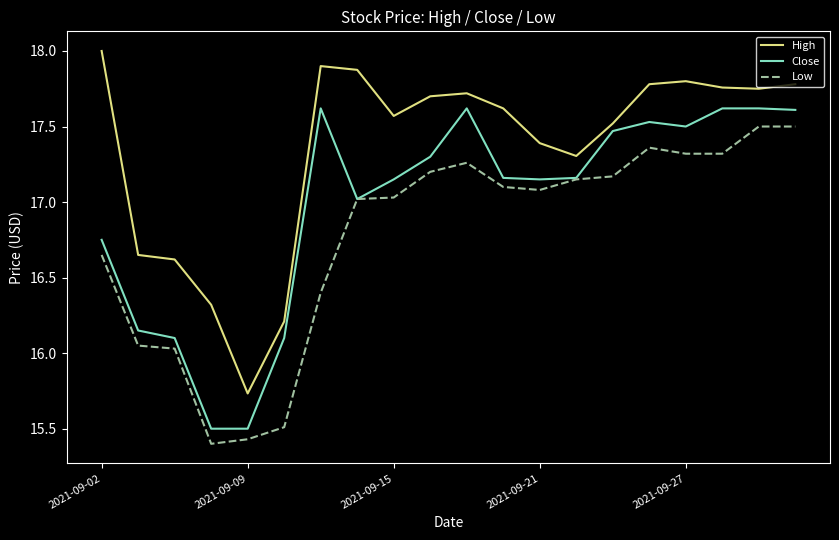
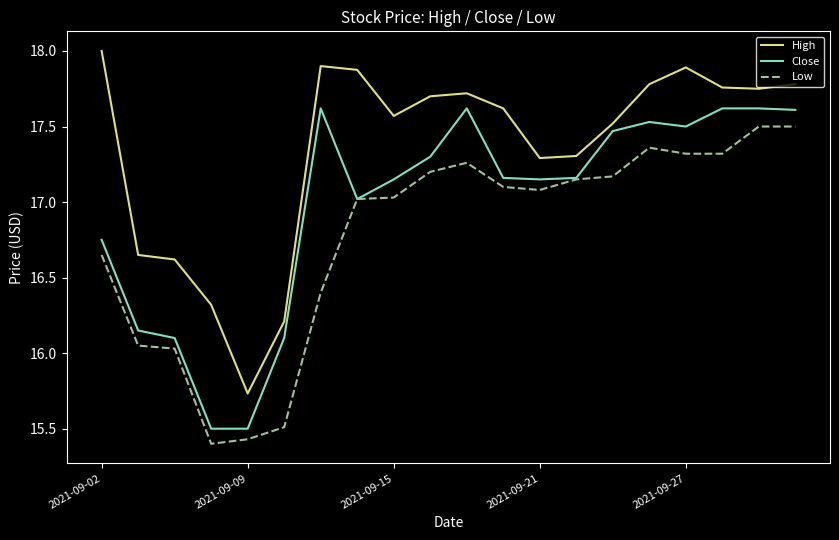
High, 2021-09-21: 17.39 -> 17.29
High, 2021-09-27: 17.80 -> 17.89
